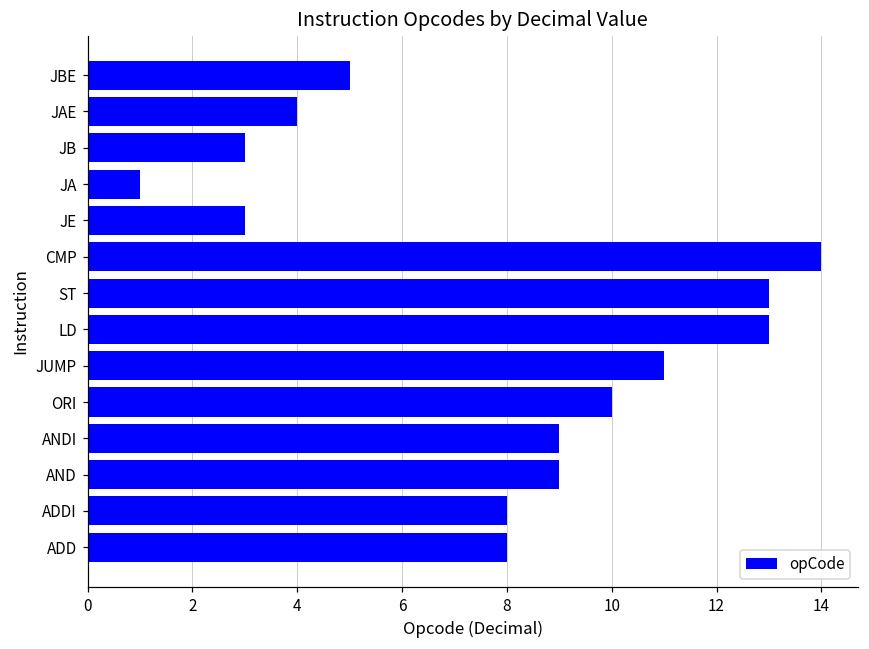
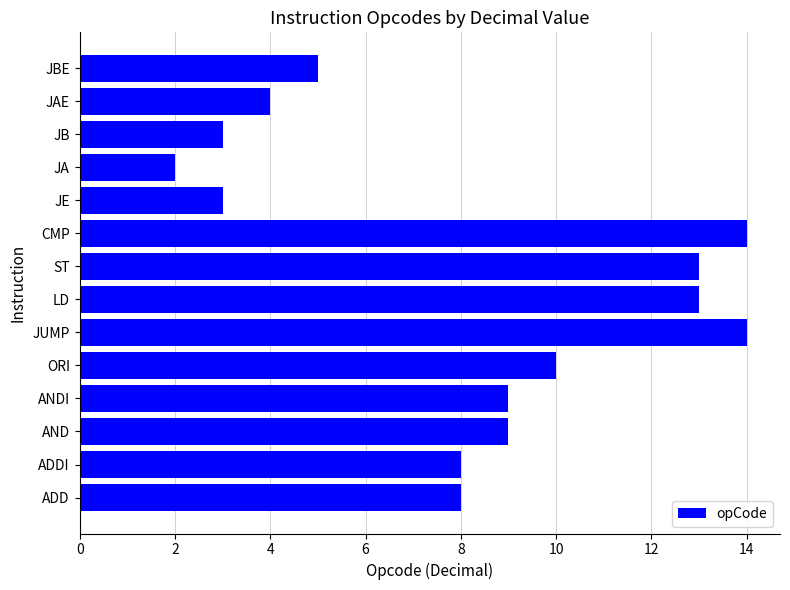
JA: 1 -> 2
JUMP: 11 -> 14
